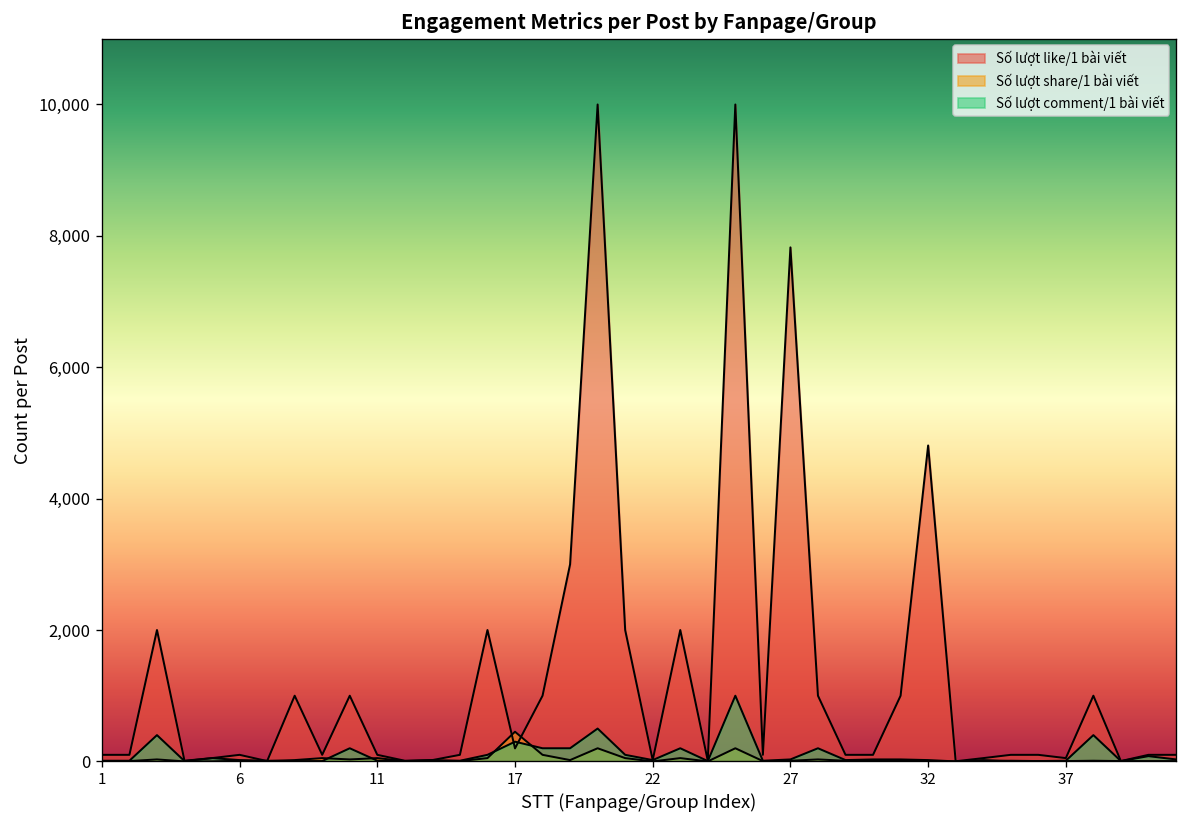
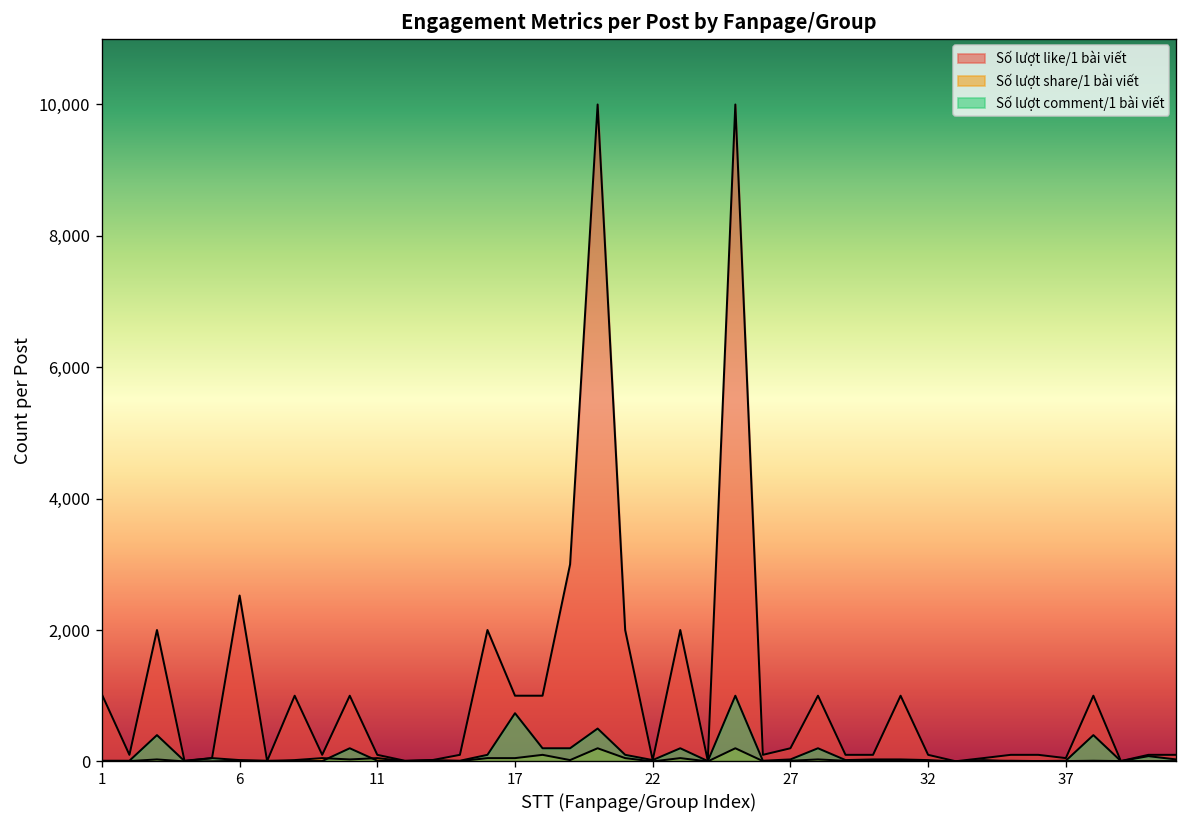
Số lượt like/1 bài viết, 1: 100 -> 1,000
Số lượt like/1 bài viết, 6: 100 -> 2,500
Số lượt like/1 bài viết, 17: 200 -> 1,000
Số lượt share/1 bài viết, 17: 500 -> 100
Số lượt comment/1 bài viết, 17: 300 -> 700
Số lượt like/1 bài viết, 27: 7,800 -> 200
Số lượt like/1 bài viết, 32: 4,800 -> 100
